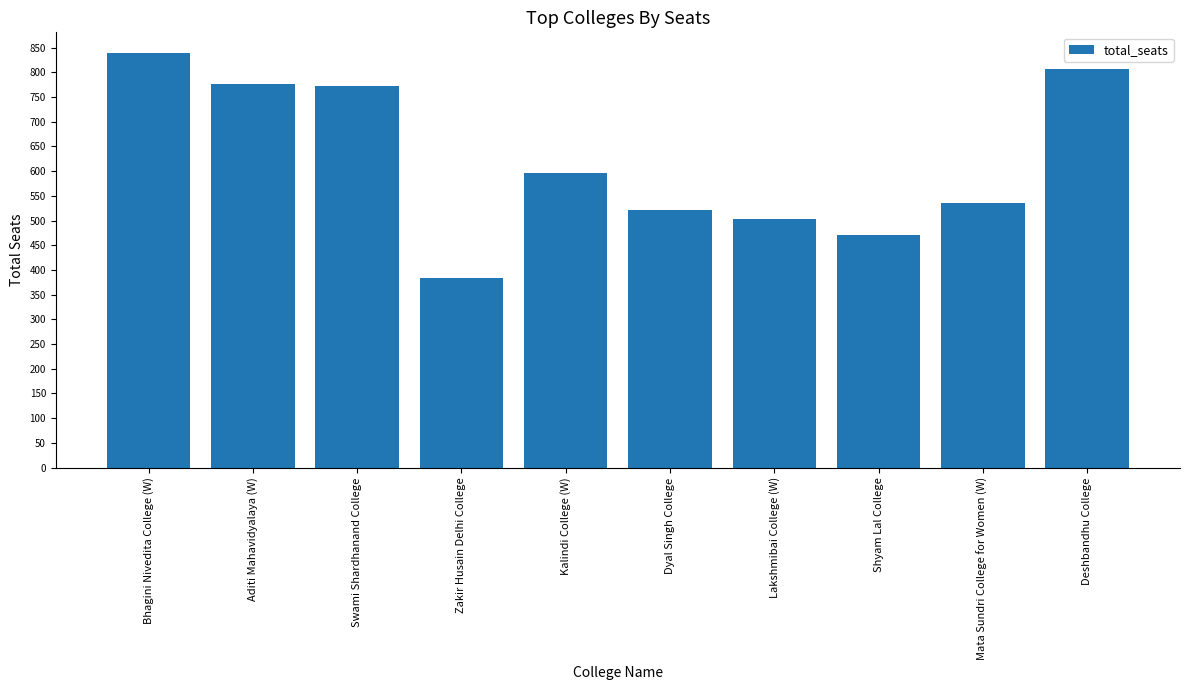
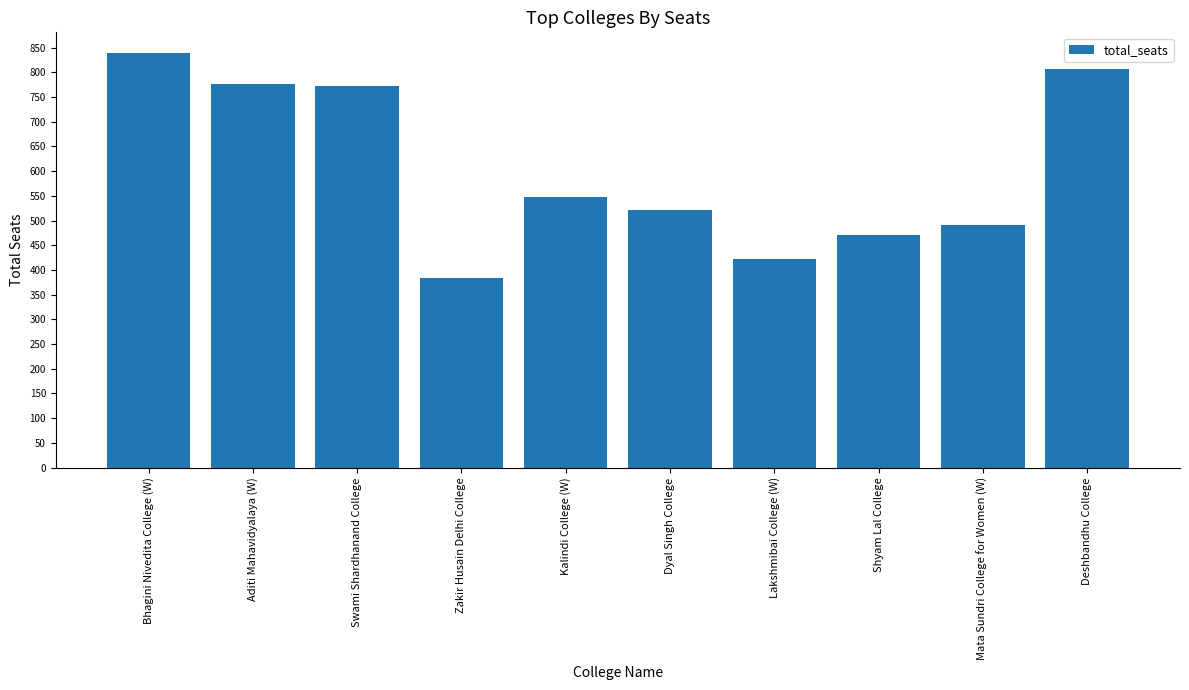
Kalindi College (W): 600 -> 550
Lakshmibai College (W): 500 -> 420
Mata Sundri College for Women (W): 540 -> 490
